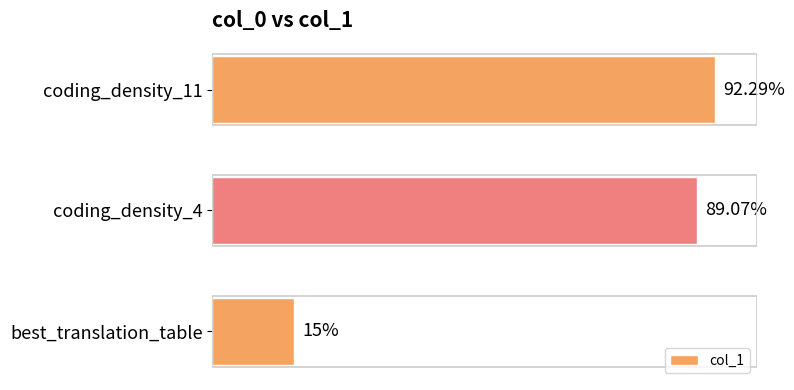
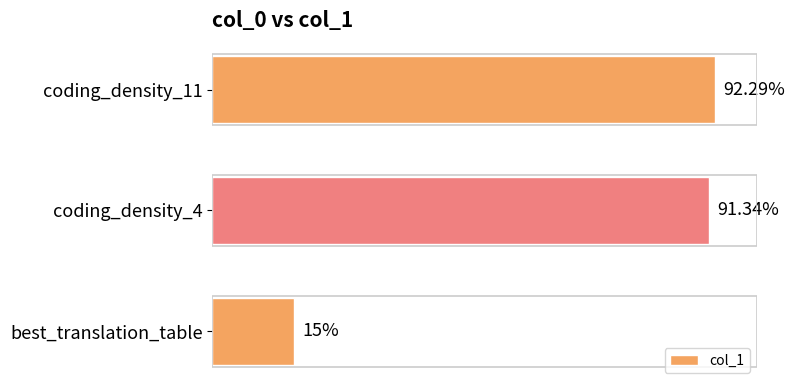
coding_density_4: 89.07% -> 91.34%
